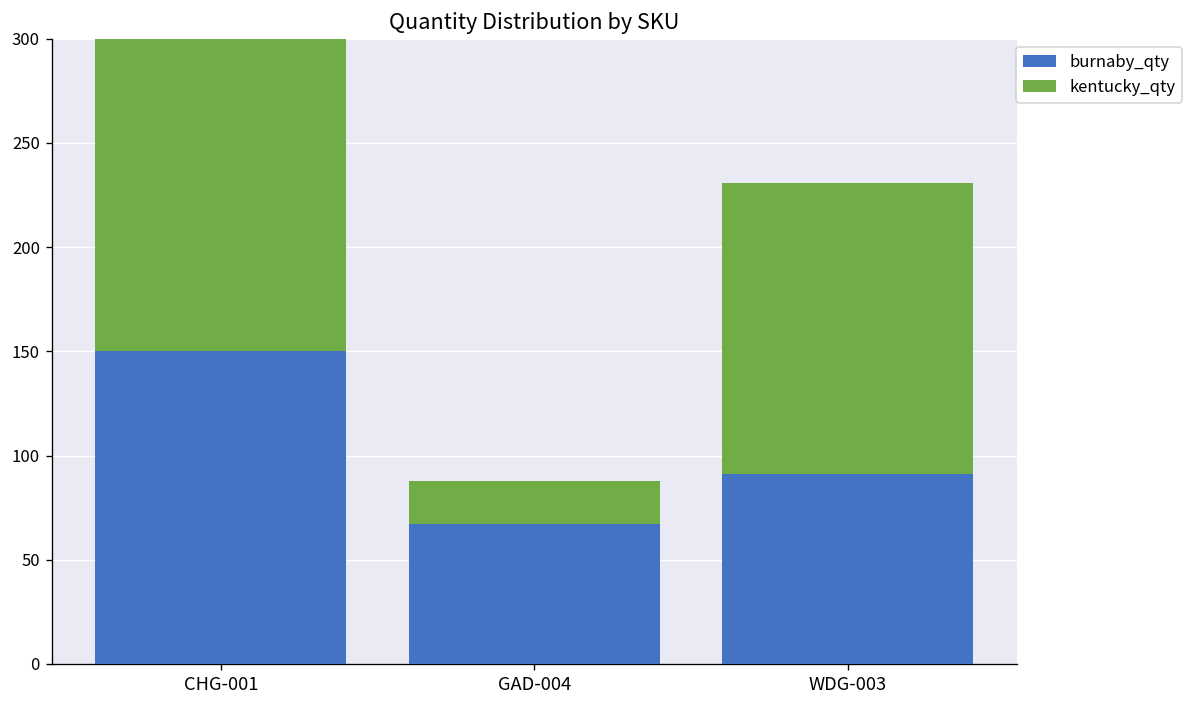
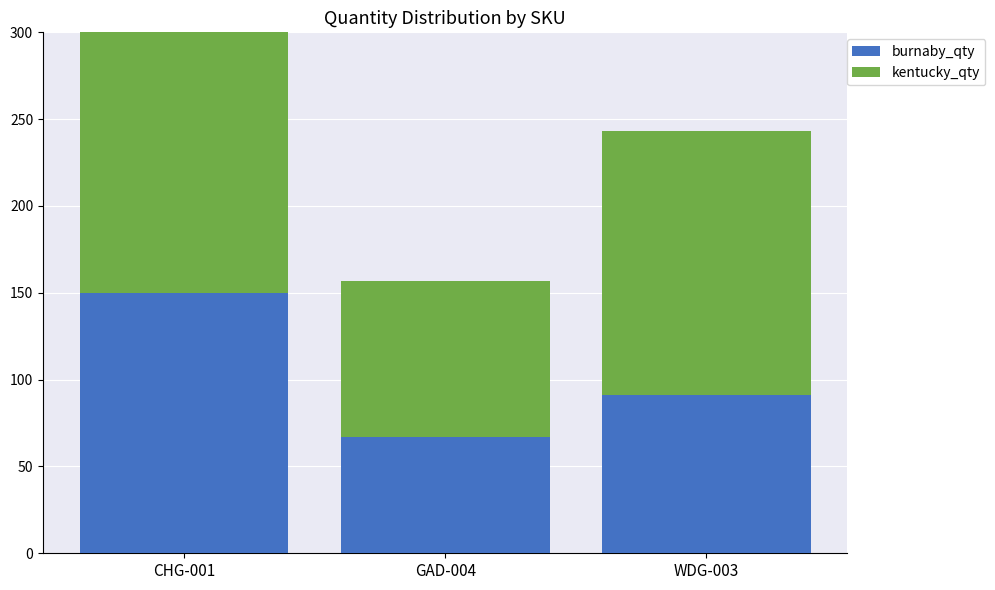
kentucky_qty, GAD-004: 21 -> 90
kentucky_qty, WDG-003: 140 -> 152
